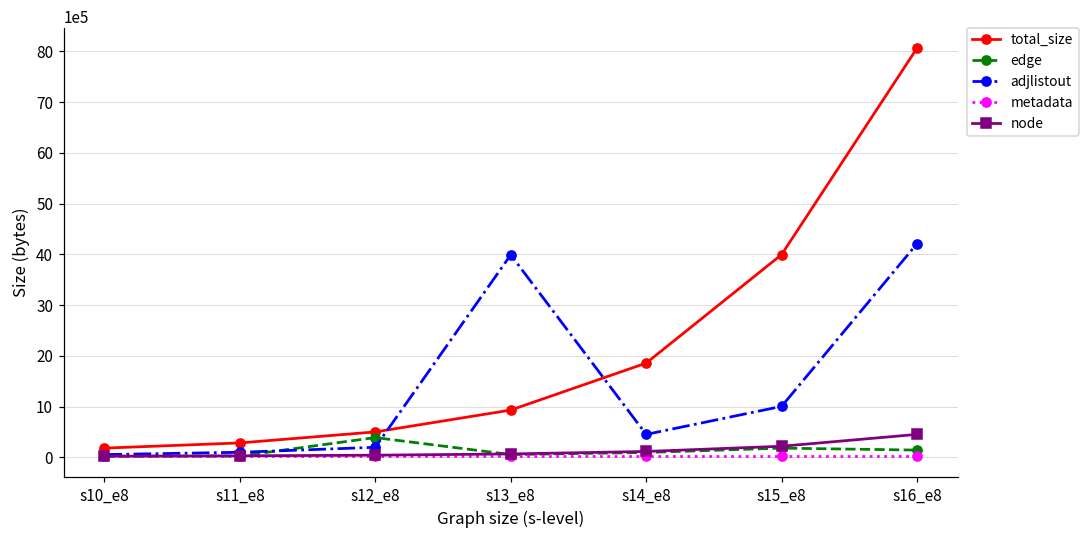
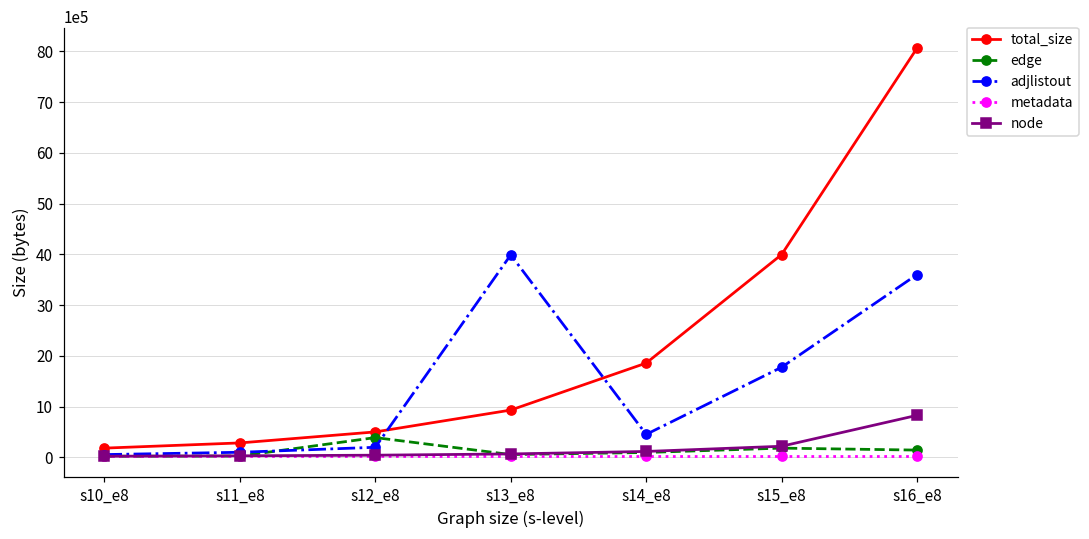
adjlistout, s15_e8: 1000000 -> 1800000
adjlistout, s16_e8: 4200000 -> 3600000
node, s16_e8: 500000 -> 800000
